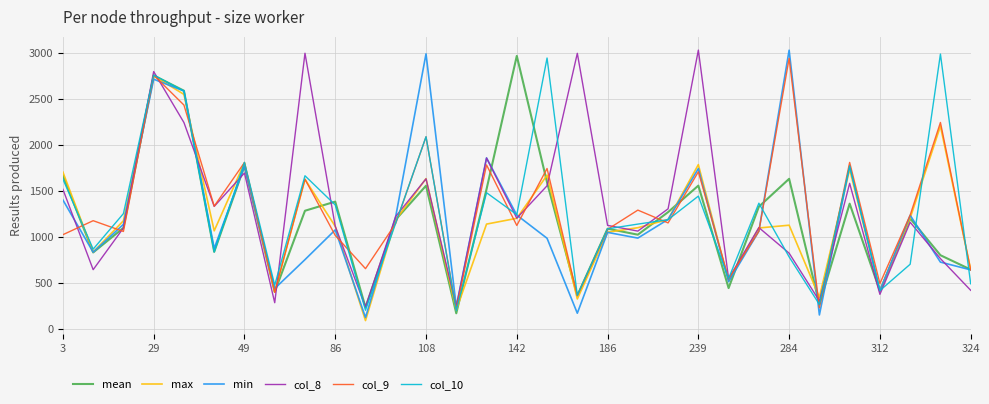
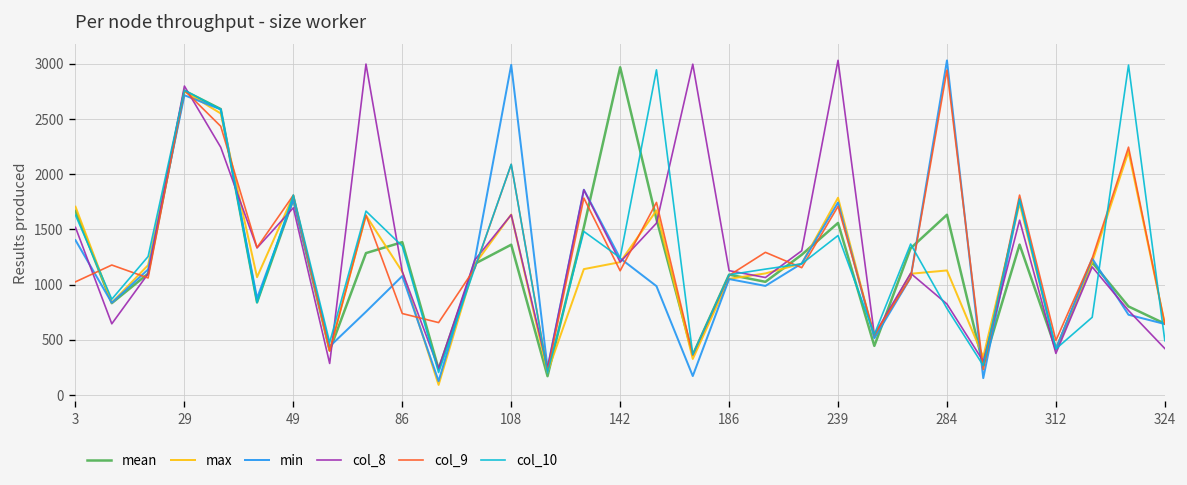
col_9, 86: 1000 -> 700
mean, 108: 1600 -> 1400
